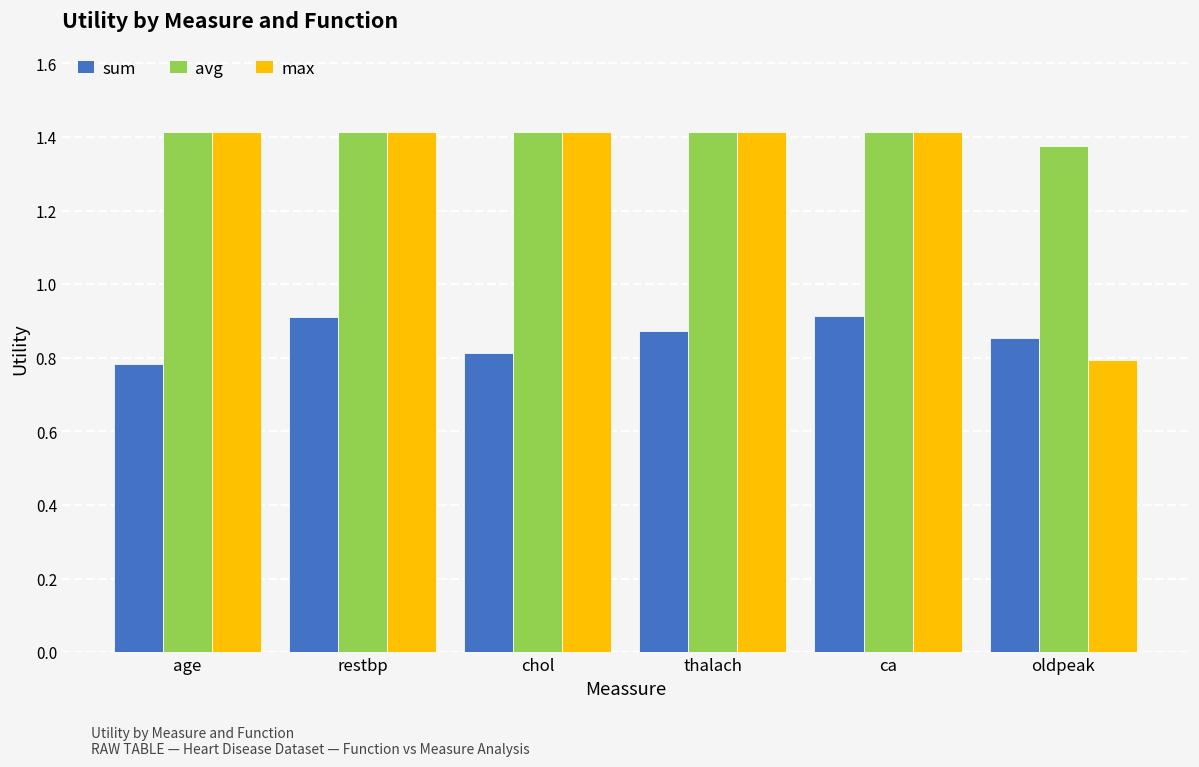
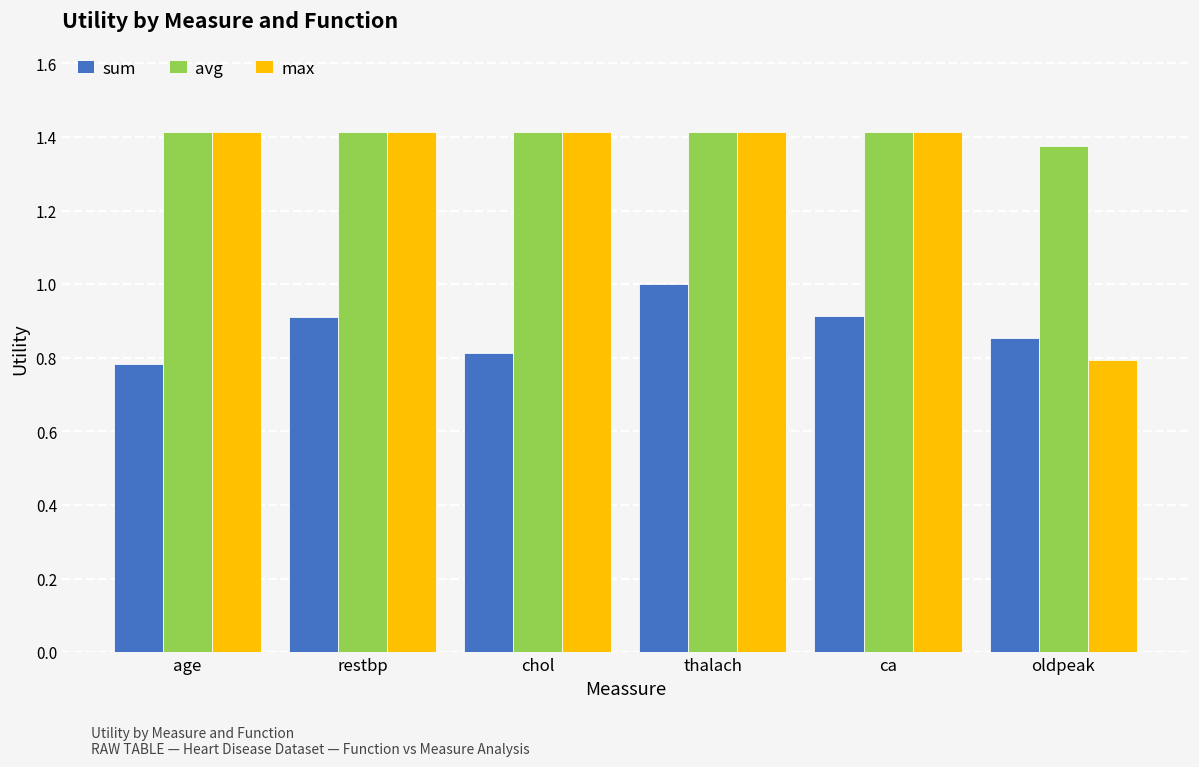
sum, thalach: 0.87 -> 1.00
